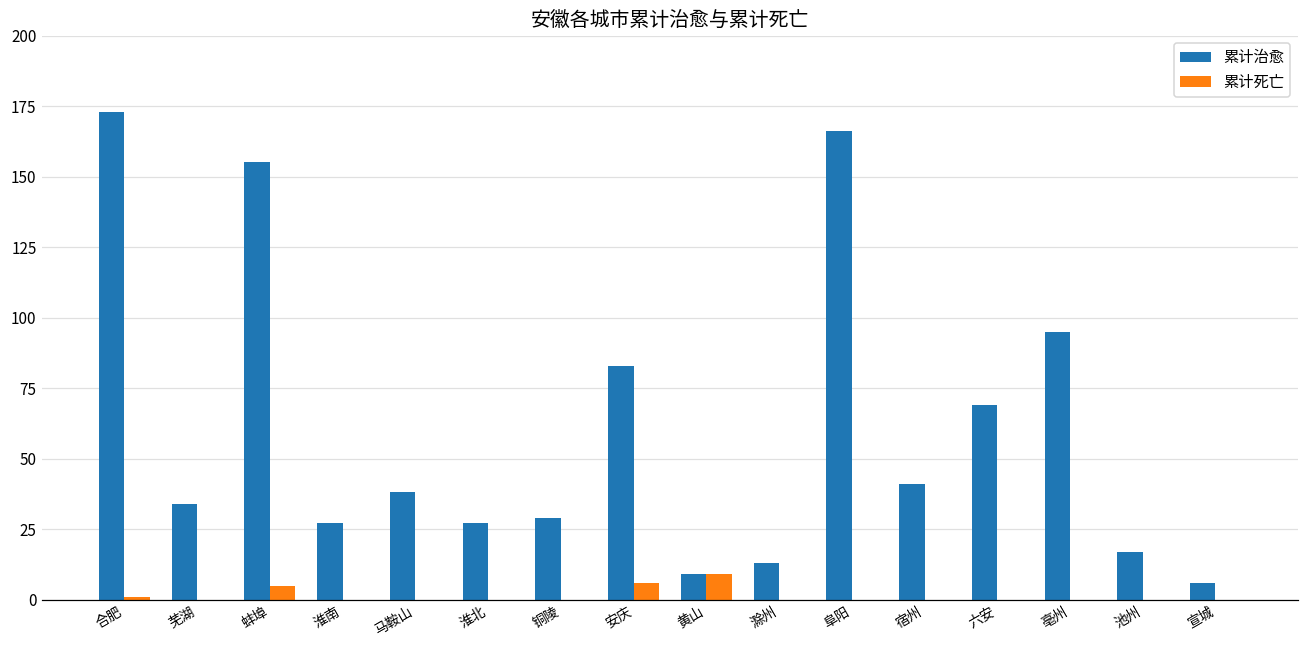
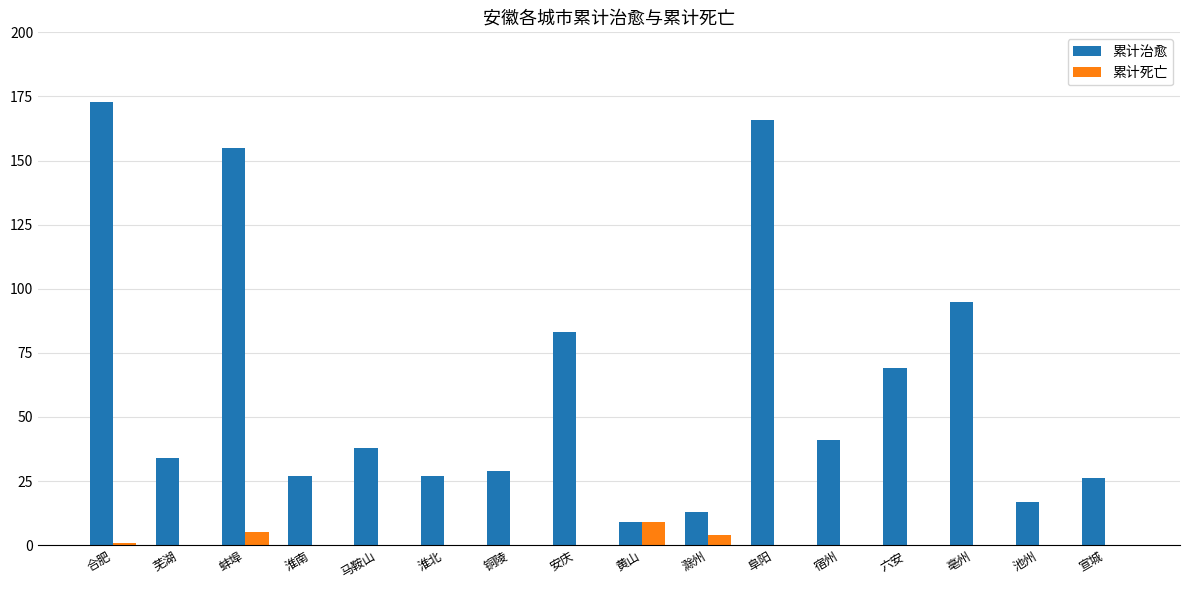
累计死亡, 安庆: 6 -> 0
累计死亡, 滁州: 0 -> 4
累计治愈, 宣城: 6 -> 26
